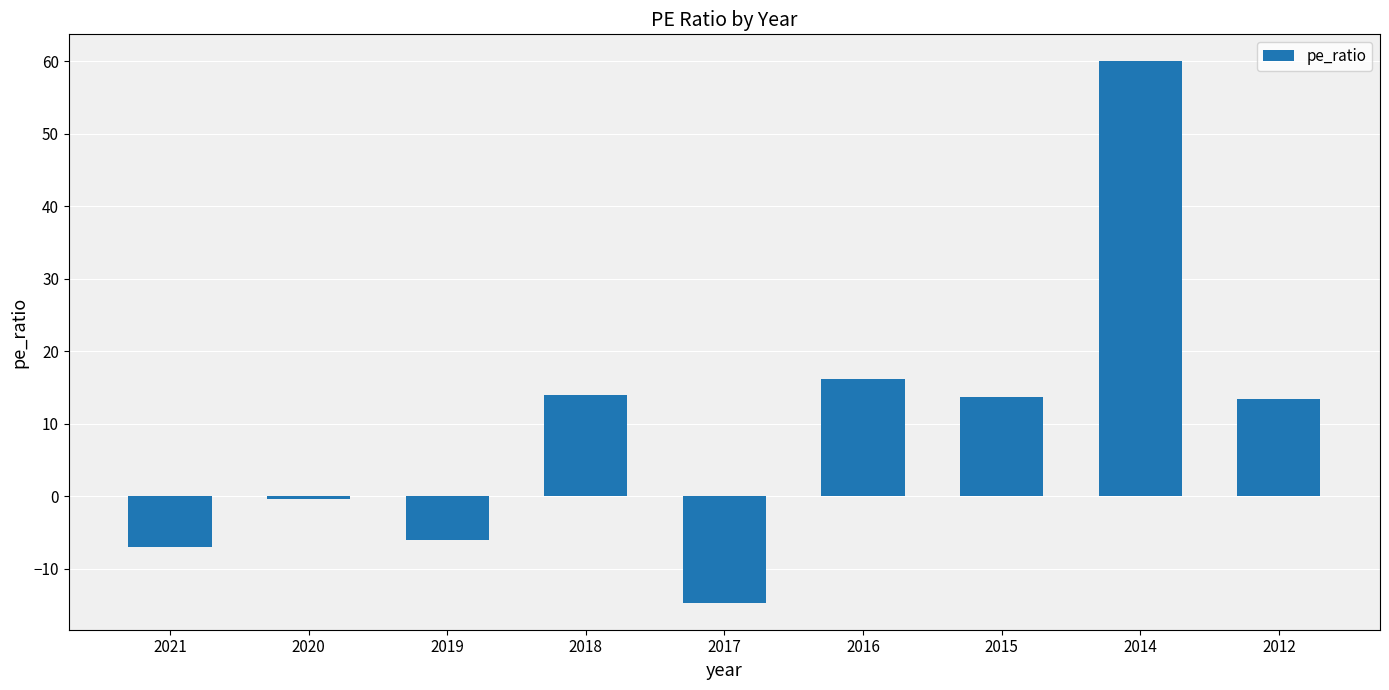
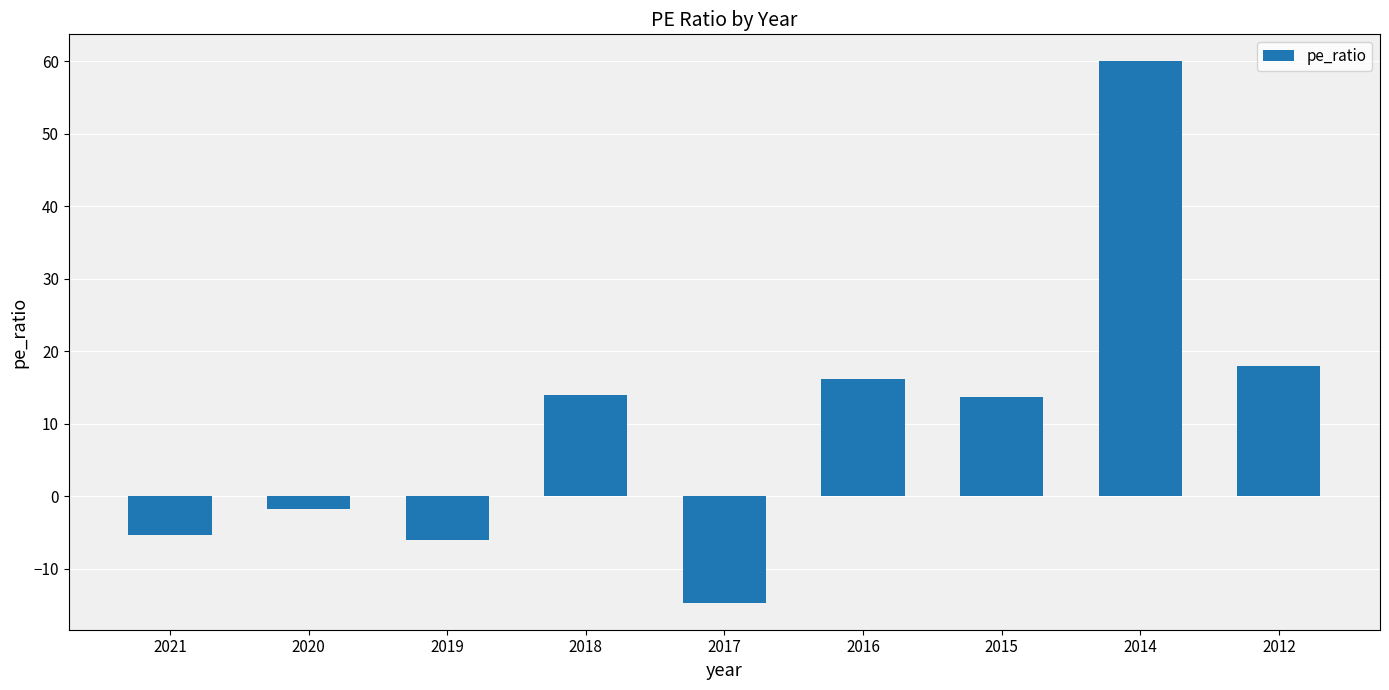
2021: -7 -> -5
2020: 0 -> -2
2012: 13 -> 18
